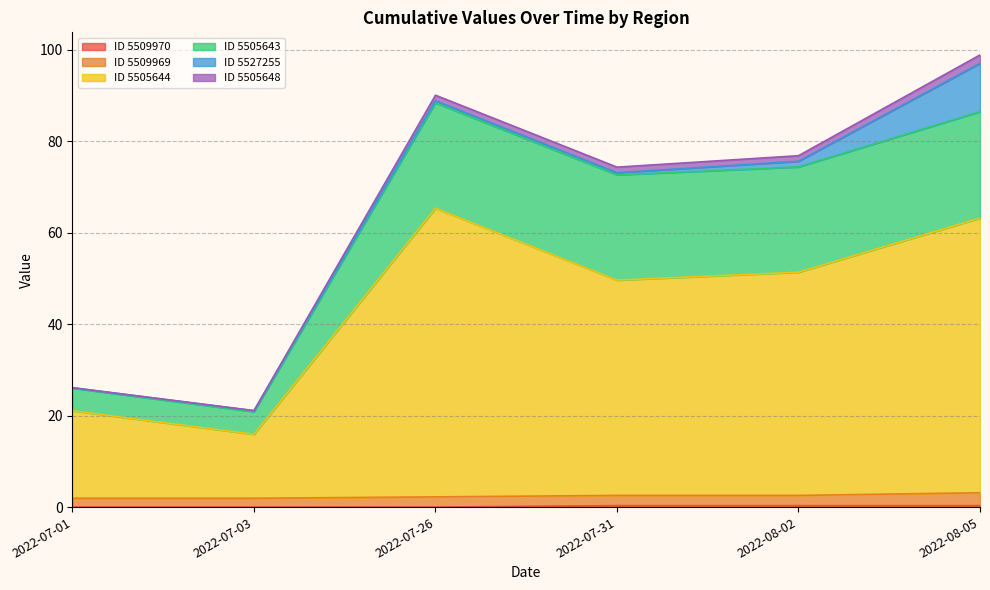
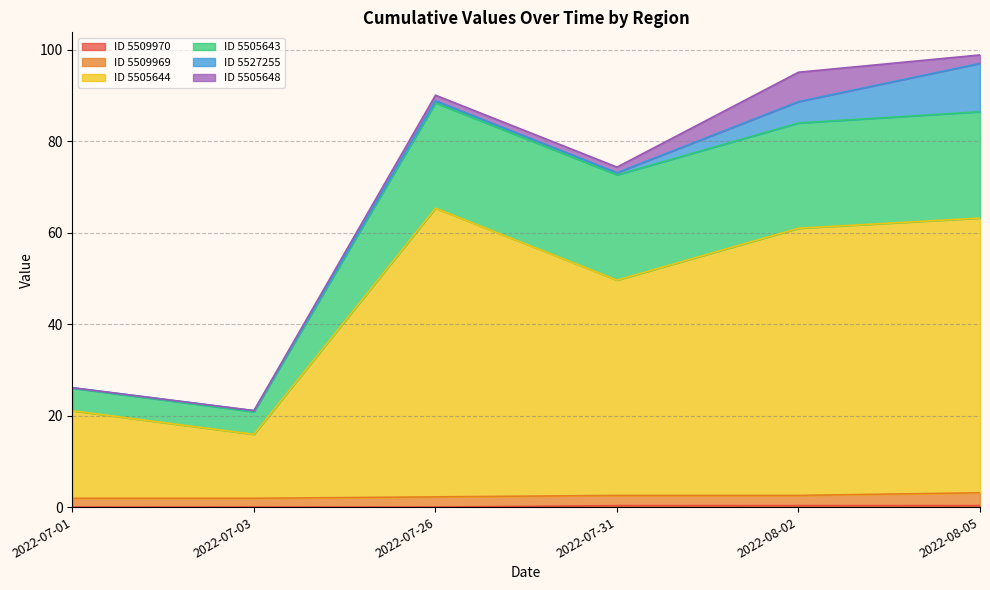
ID 5505644, 2022-08-02: 49 -> 58
ID 5527255, 2022-08-02: 1 -> 5
ID 5505648, 2022-08-02: 1 -> 6
